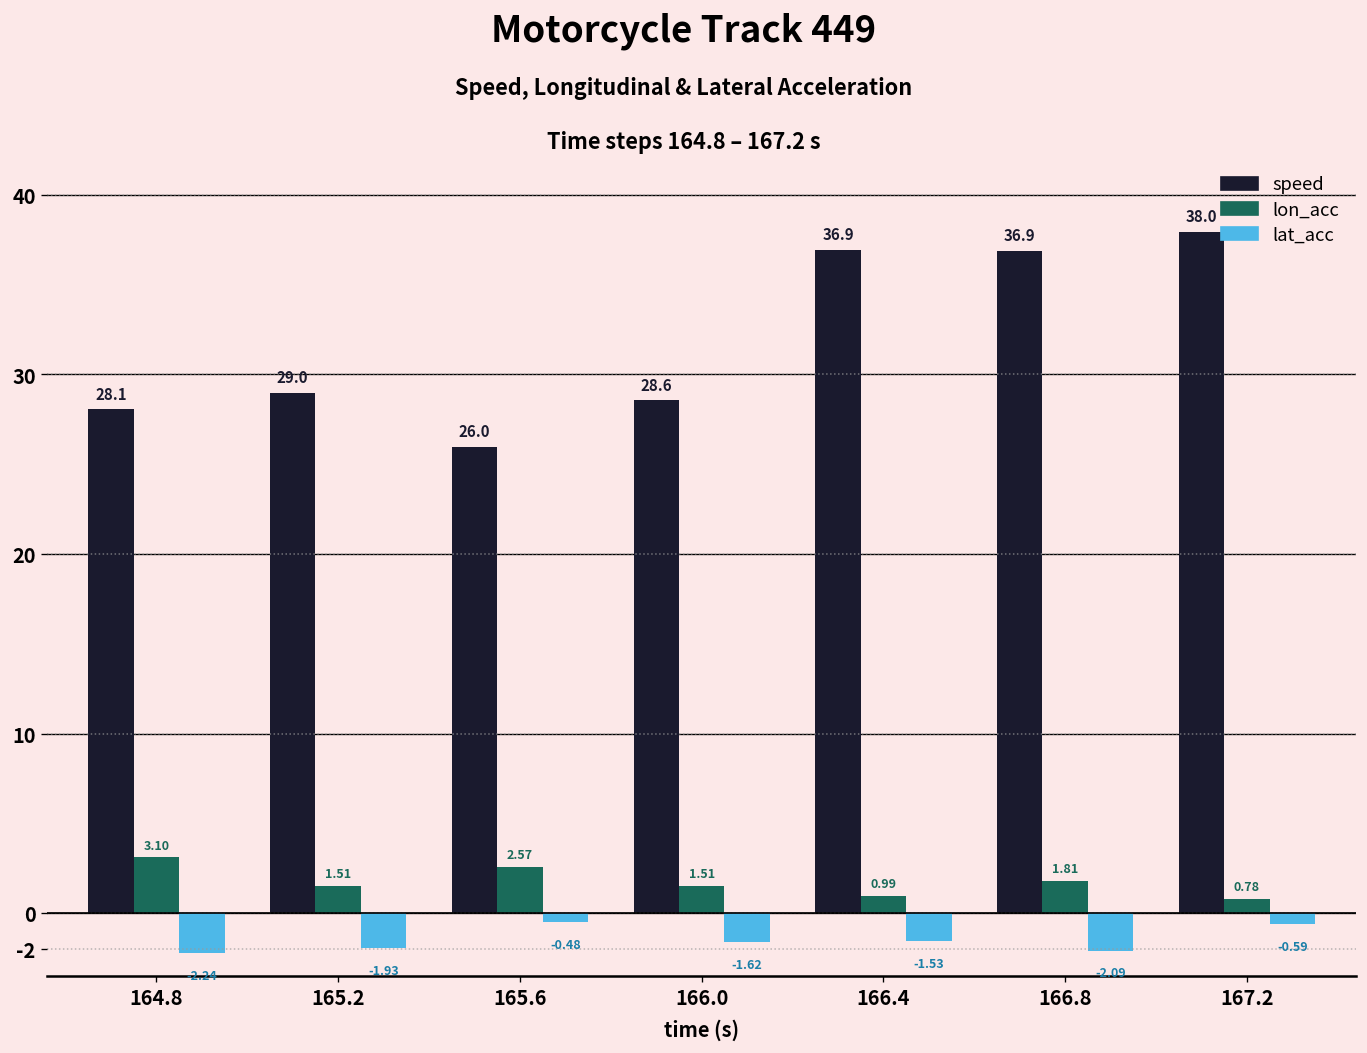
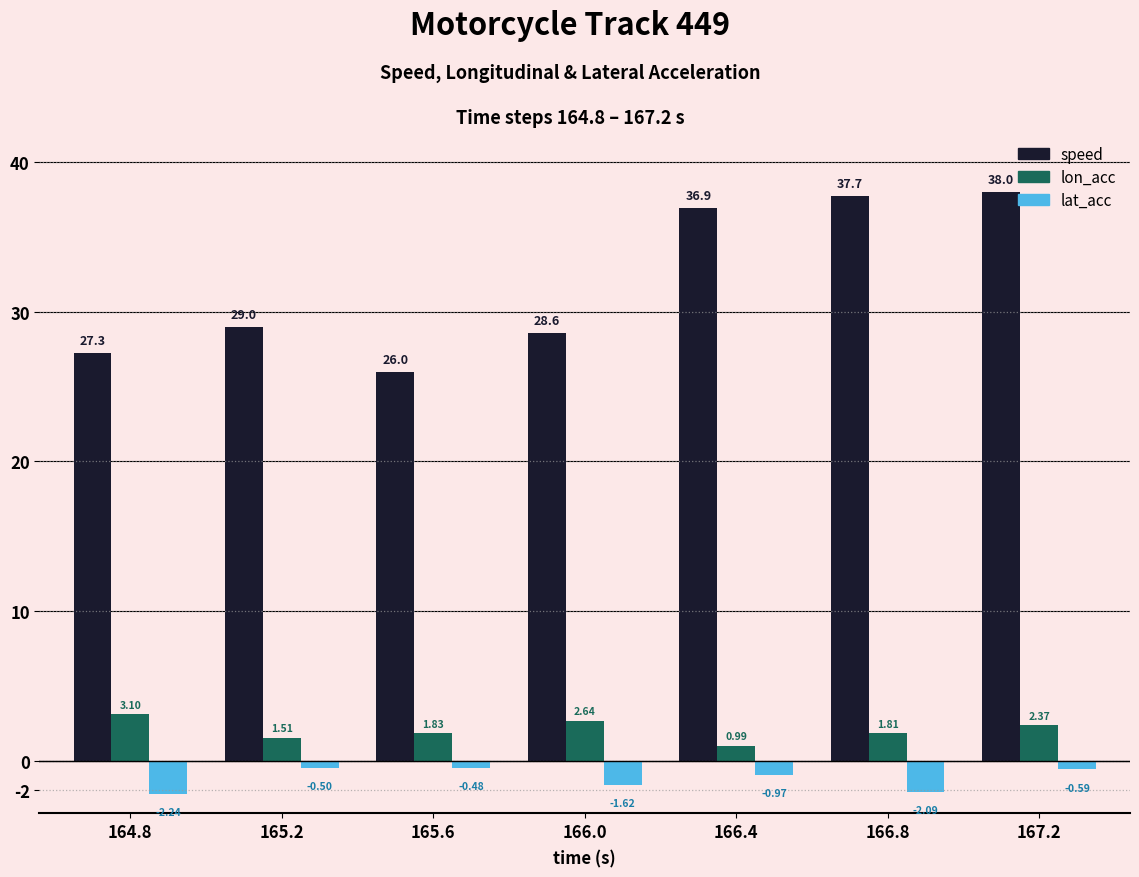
speed, 164.8: 28.1 -> 27.3
lat_acc, 165.2: -1.93 -> -0.50
lon_acc, 165.6: 2.57 -> 1.83
lon_acc, 166.0: 1.51 -> 2.64
lat_acc, 166.4: -1.53 -> -0.97
speed, 166.8: 36.9 -> 37.7
lon_acc, 167.2: 0.78 -> 2.37
